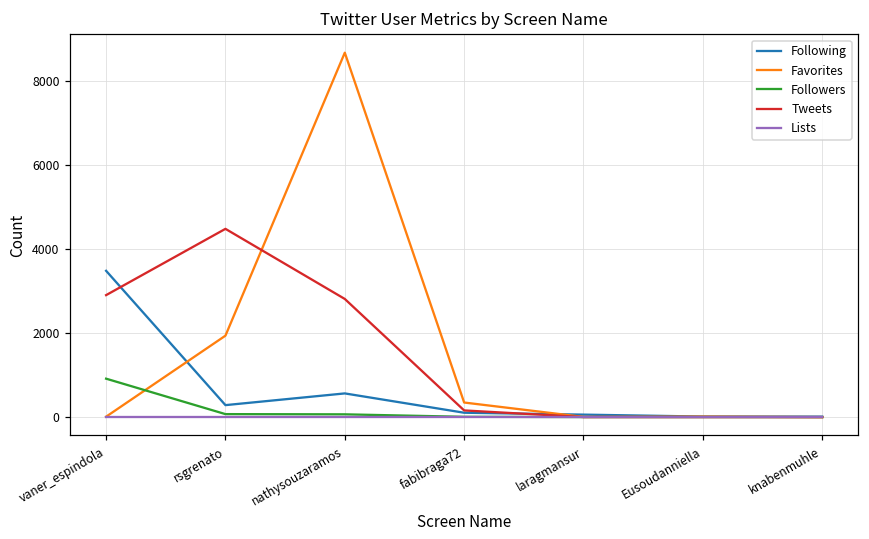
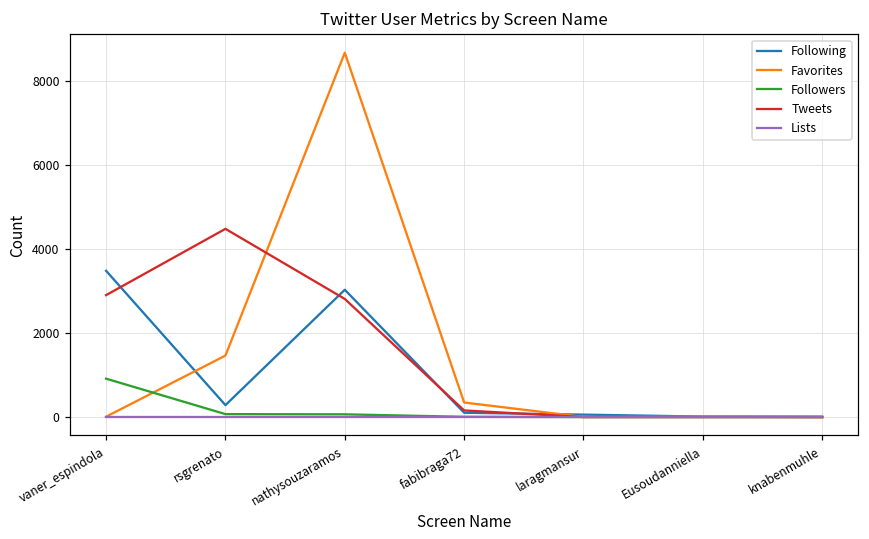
Favorites, rsgrenato: 1900 -> 1500
Following, nathysouzaramos: 600 -> 3000
